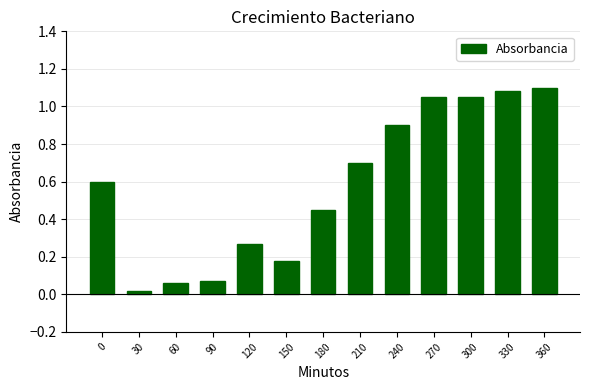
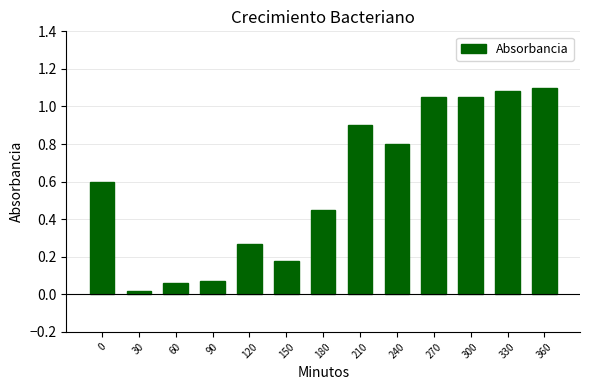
210: 0.7 -> 0.9
240: 0.9 -> 0.8
